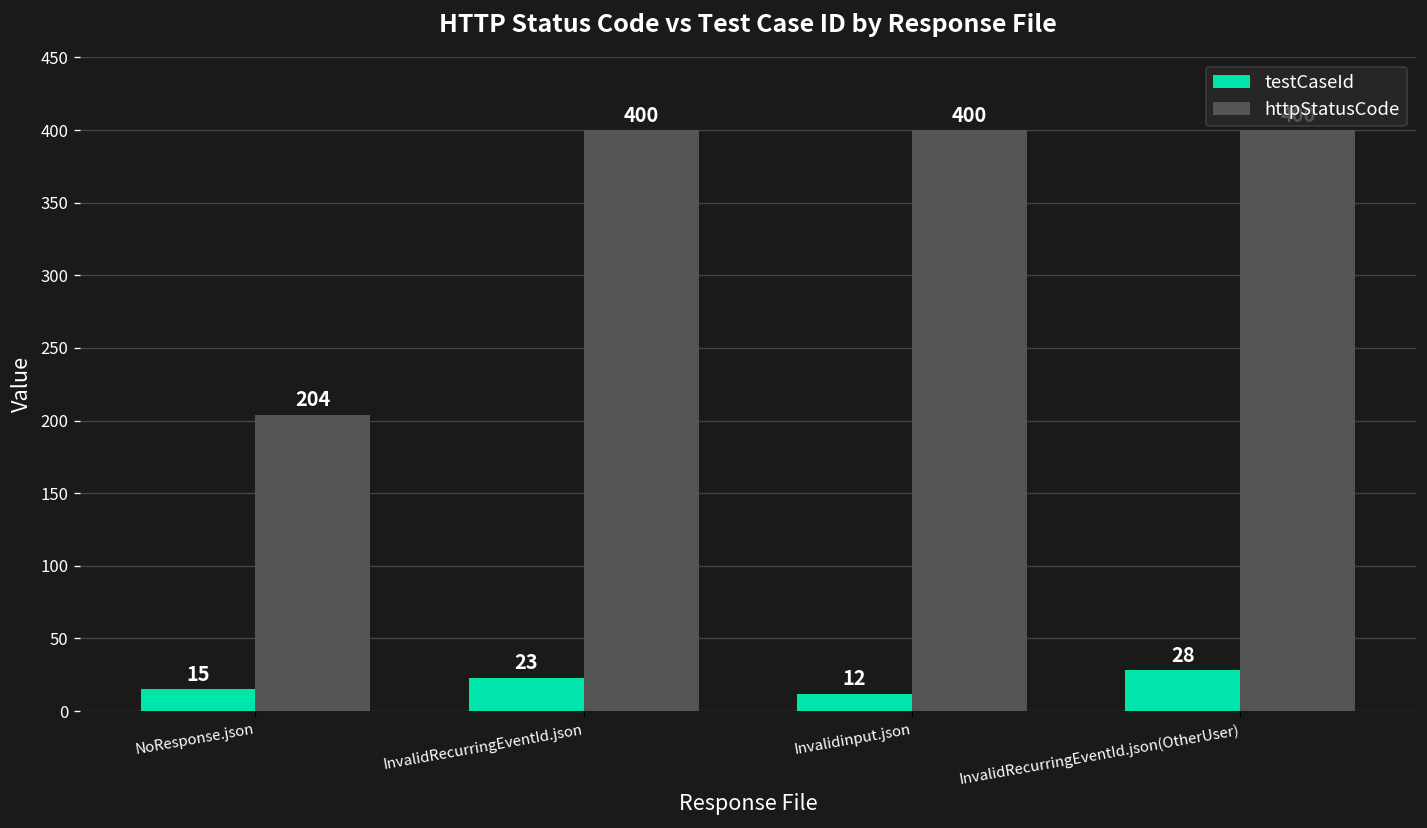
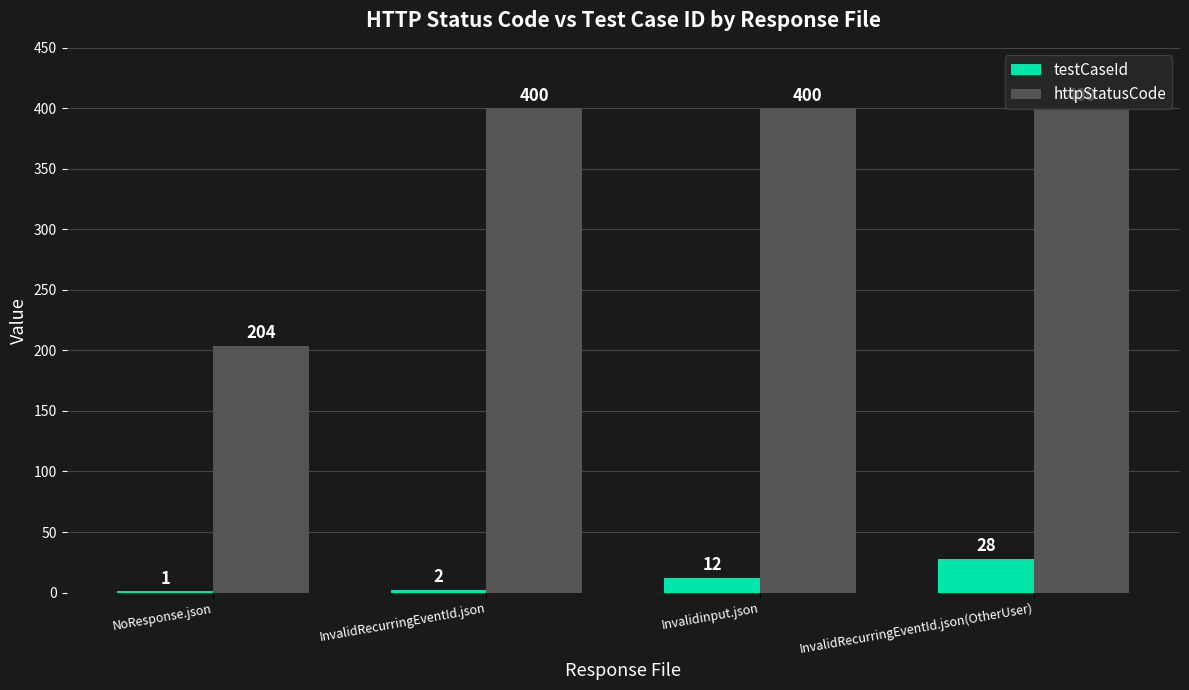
testCaseId, NoResponse.json: 15 -> 1
testCaseId, InvalidRecurringEventId.json: 23 -> 2
